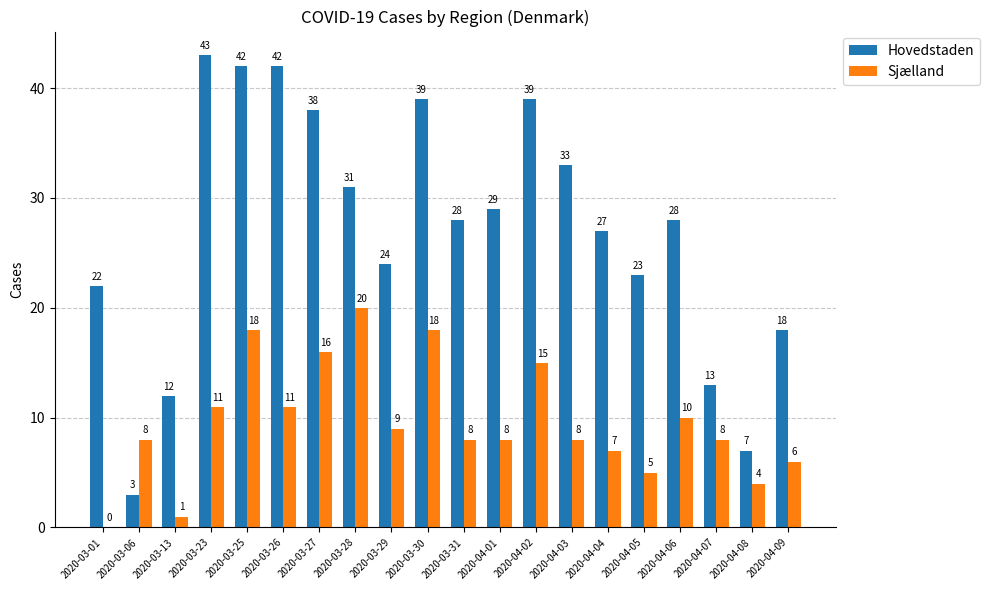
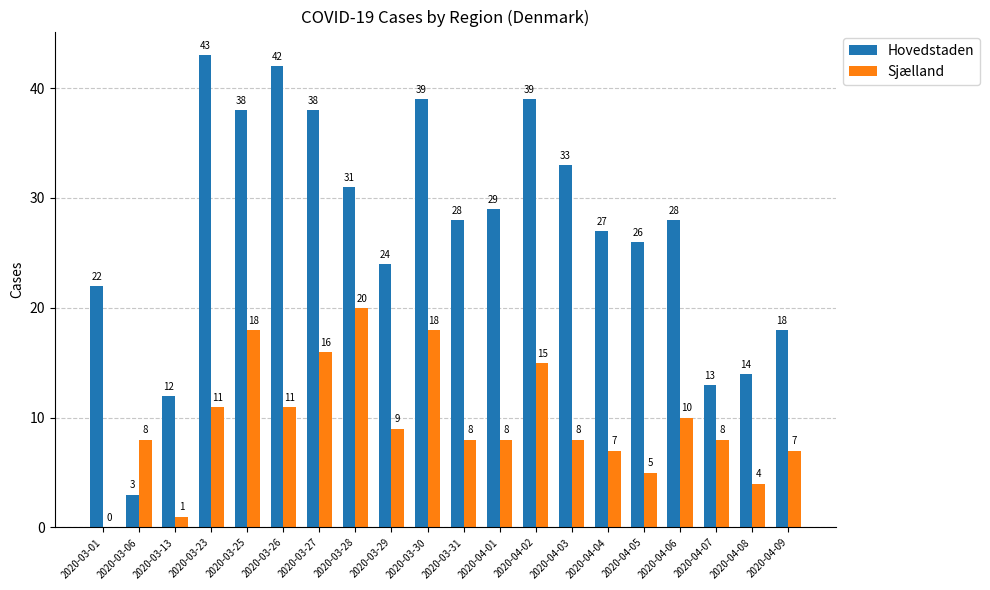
Hovedstaden, 2020-03-25: 42 -> 38
Hovedstaden, 2020-04-05: 23 -> 26
Hovedstaden, 2020-04-08: 7 -> 14
Sjælland, 2020-04-09: 6 -> 7
